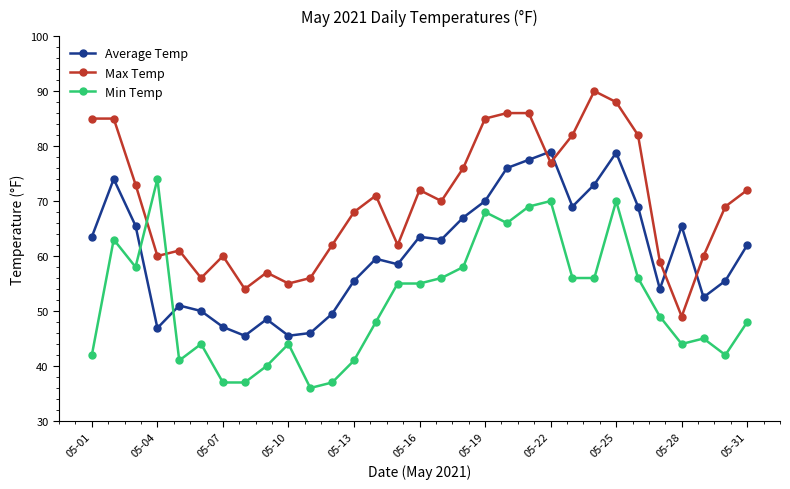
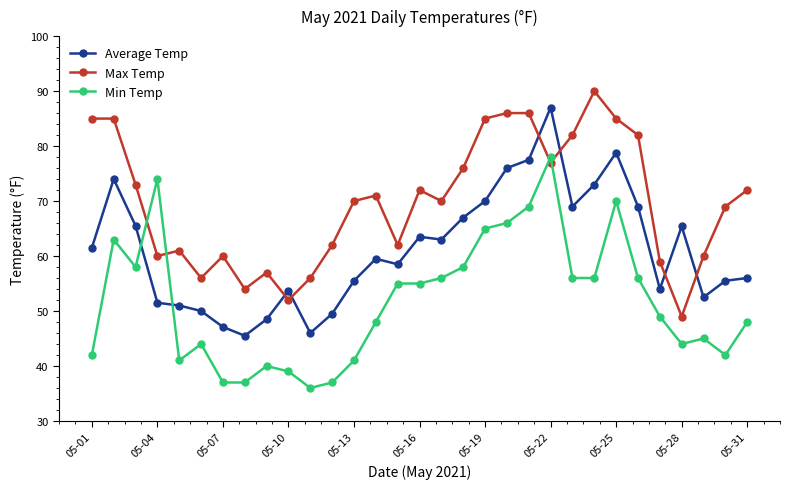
Average Temp, 05-01: 64 -> 62
Average Temp, 05-04: 47 -> 52
Average Temp, 05-10: 46 -> 54
Max Temp, 05-10: 55 -> 52
Min Temp, 05-10: 44 -> 39
Max Temp, 05-13: 68 -> 70
Min Temp, 05-19: 68 -> 65
Average Temp, 05-22: 79 -> 87
Min Temp, 05-22: 70 -> 78
Max Temp, 05-25: 88 -> 85
Average Temp, 05-31: 62 -> 56
